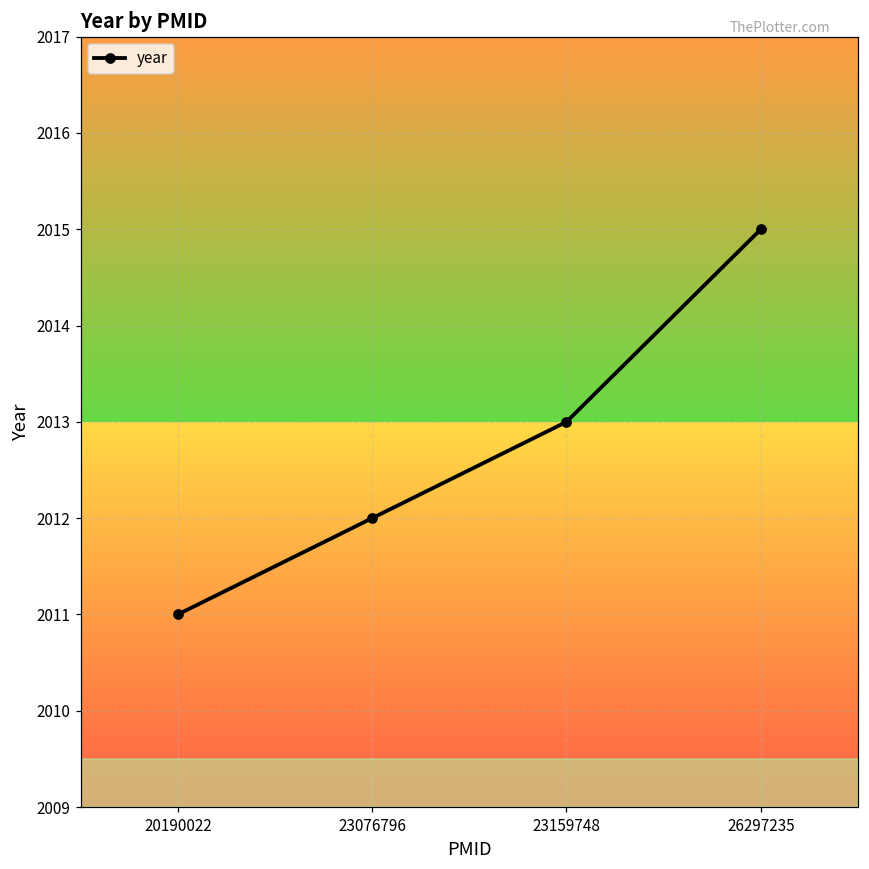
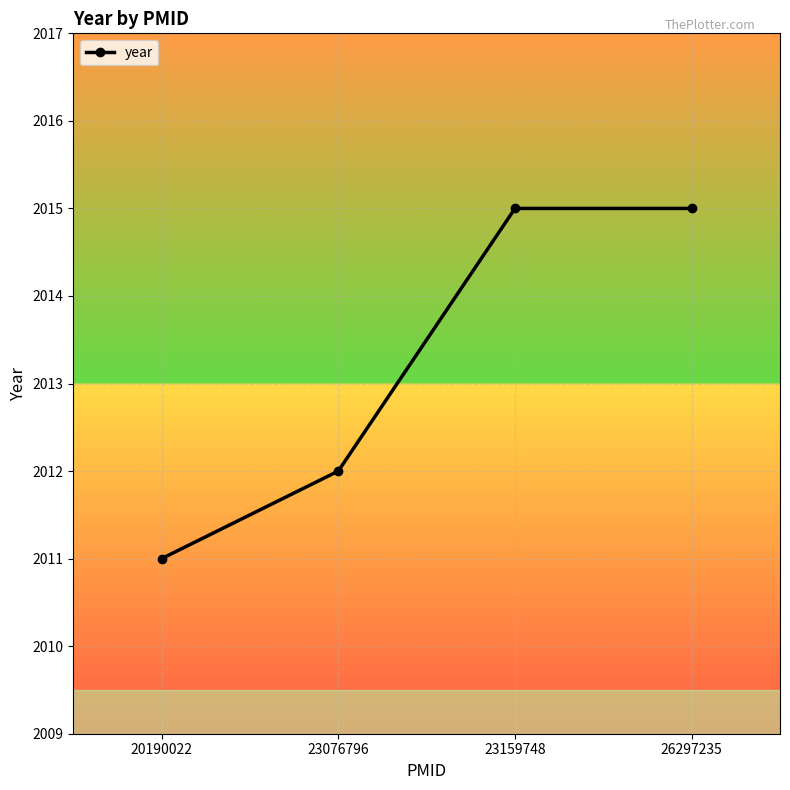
23159748: 2013 -> 2015
